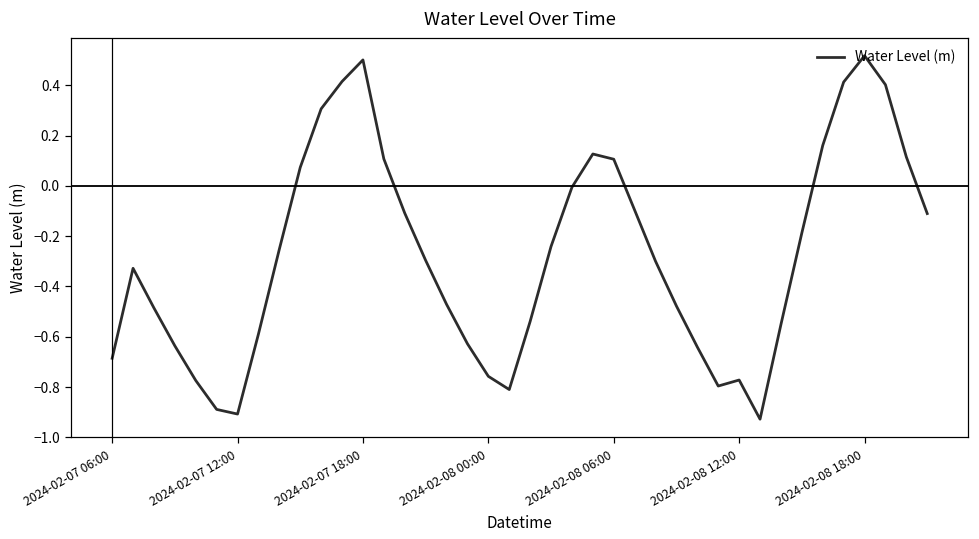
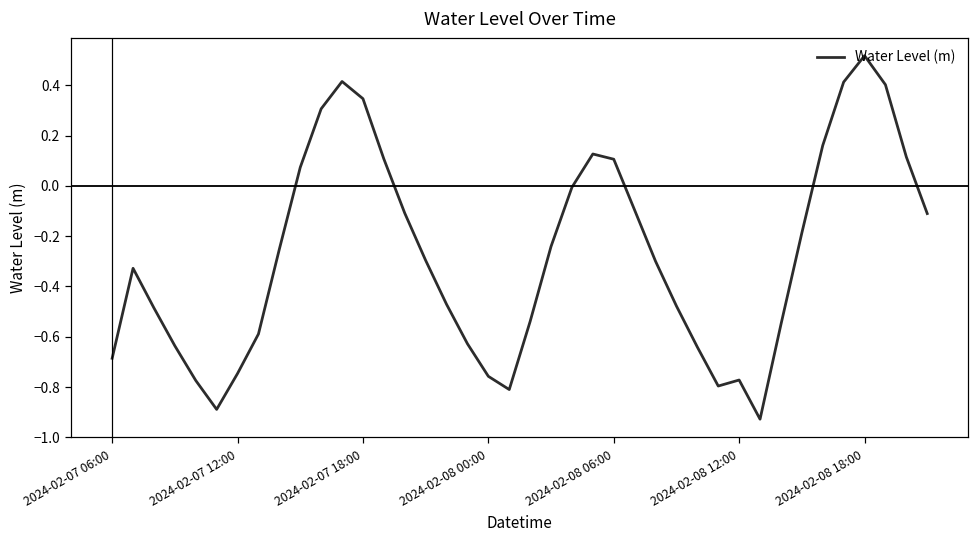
2024-02-07 12:00: -0.91 -> -0.75
2024-02-07 18:00: 0.50 -> 0.35
